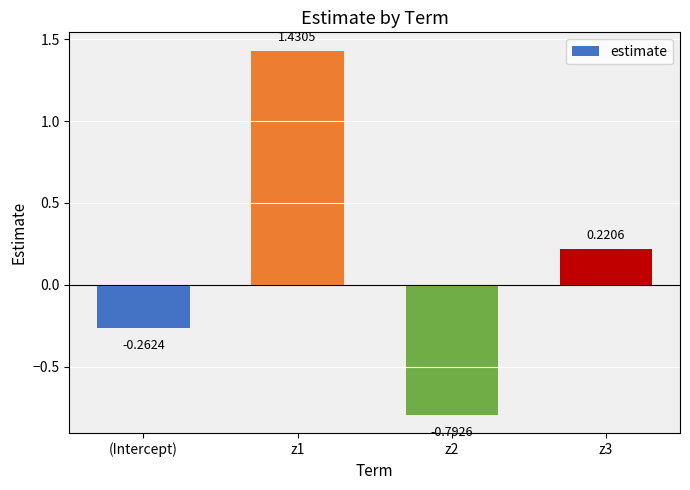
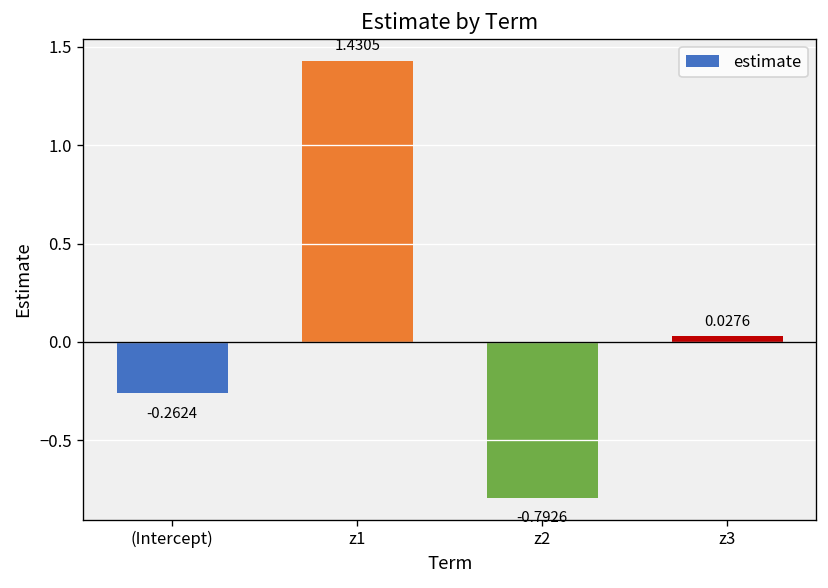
z3: 0.2206 -> 0.0276
